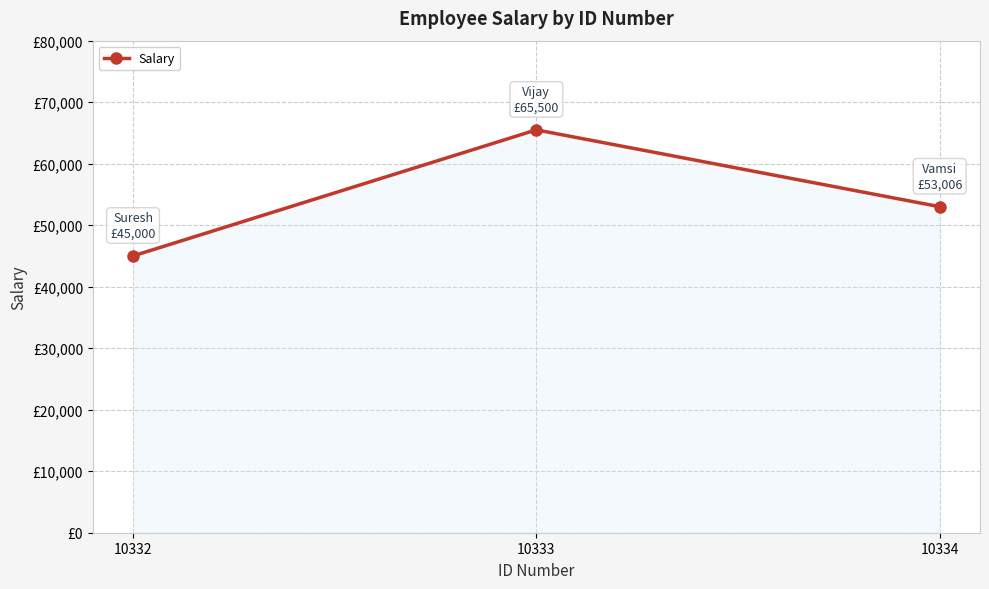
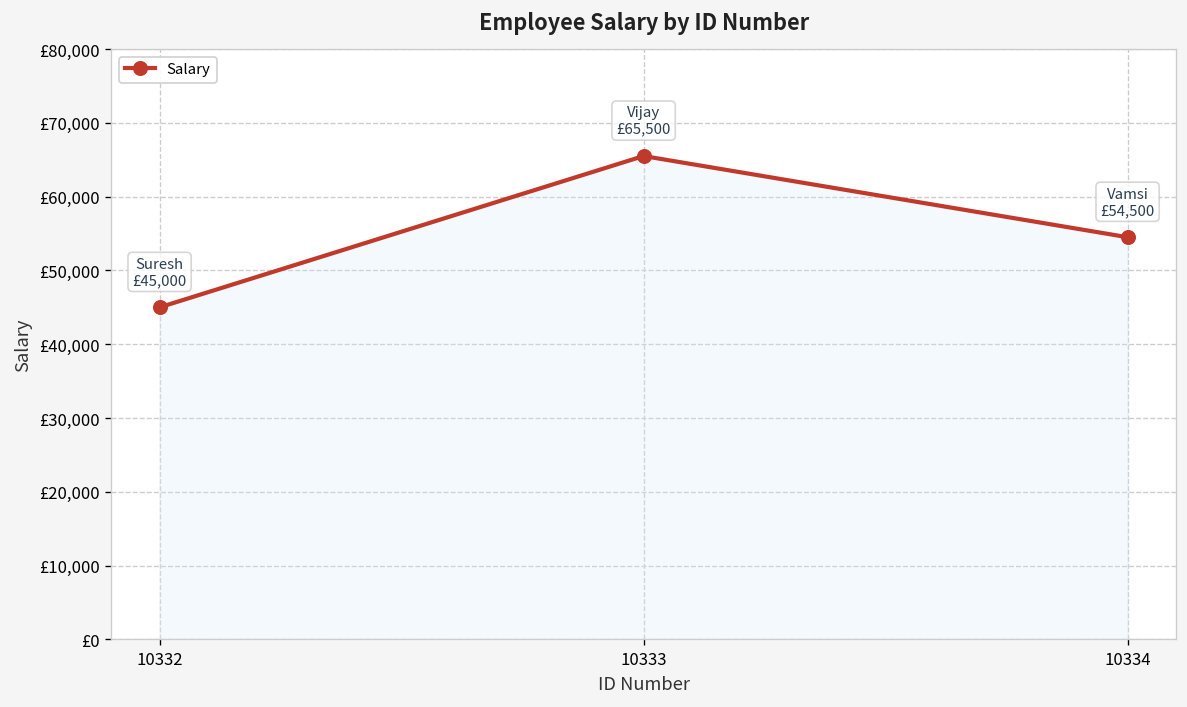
10334: £53,006 -> £54,500
